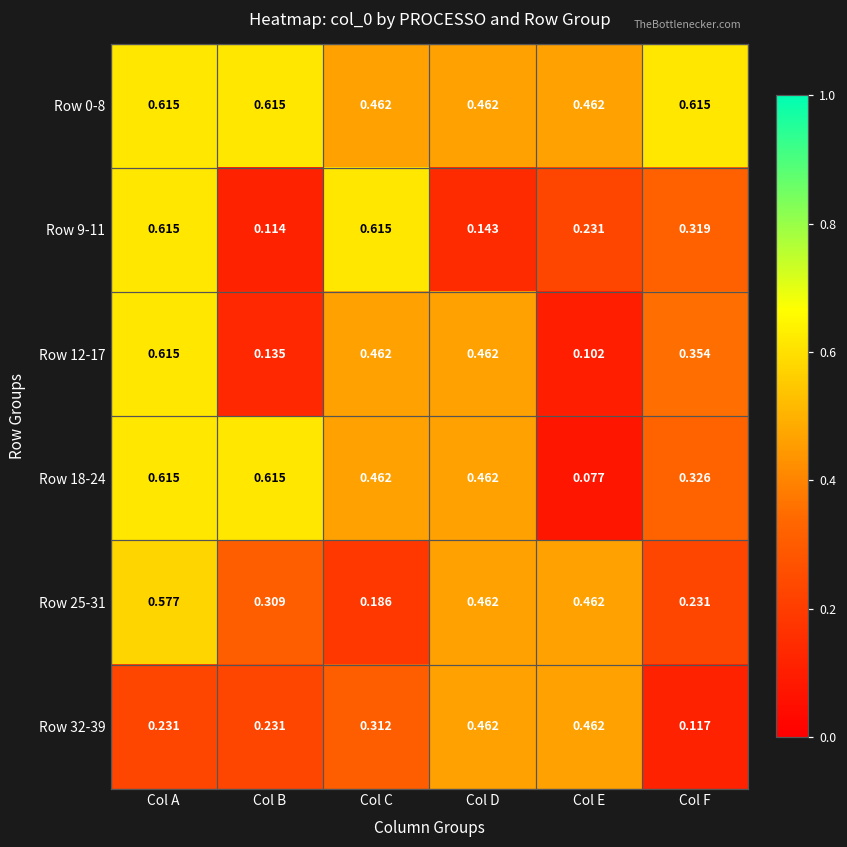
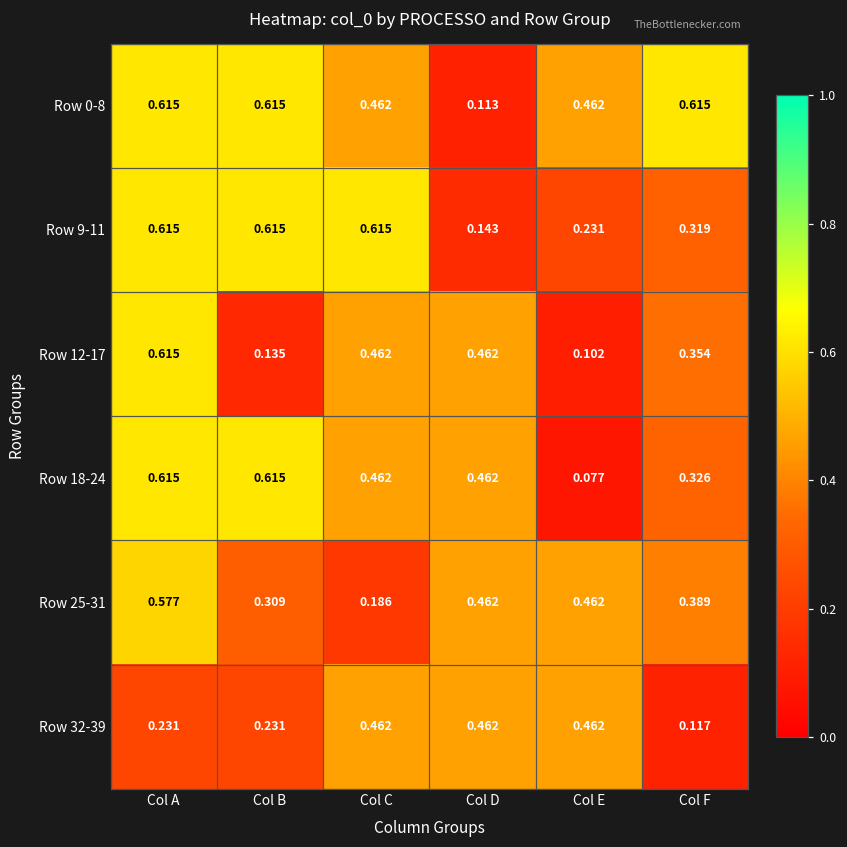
Row 0-8, Col D: 0.462 -> 0.113
Row 9-11, Col B: 0.114 -> 0.615
Row 25-31, Col F: 0.231 -> 0.389
Row 32-39, Col C: 0.312 -> 0.462
